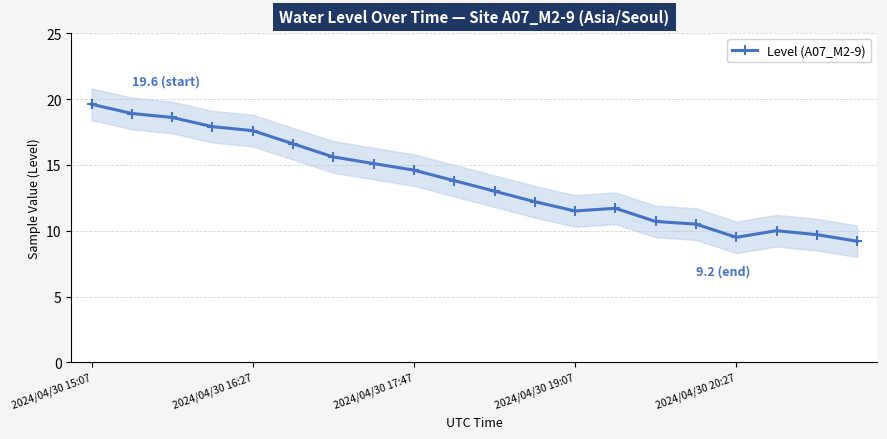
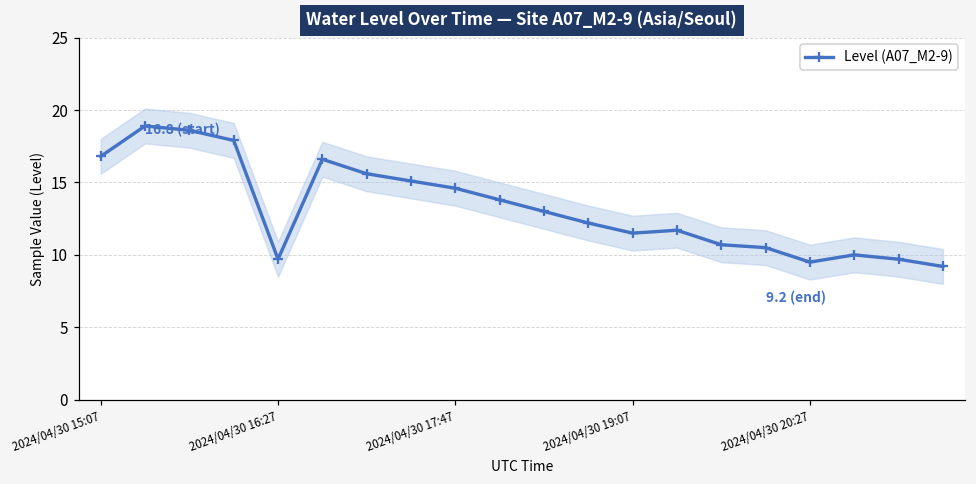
Level (A07_M2-9), 2024/04/30 15:07: 19.6 -> 16.8
Level (A07_M2-9), 2024/04/30 16:27: 17.6 -> 9.7
